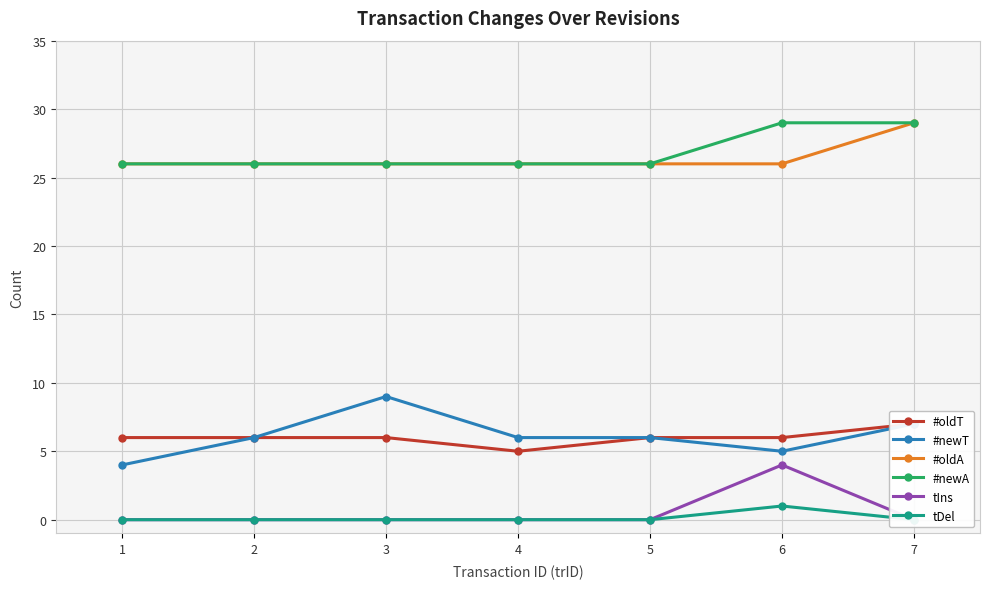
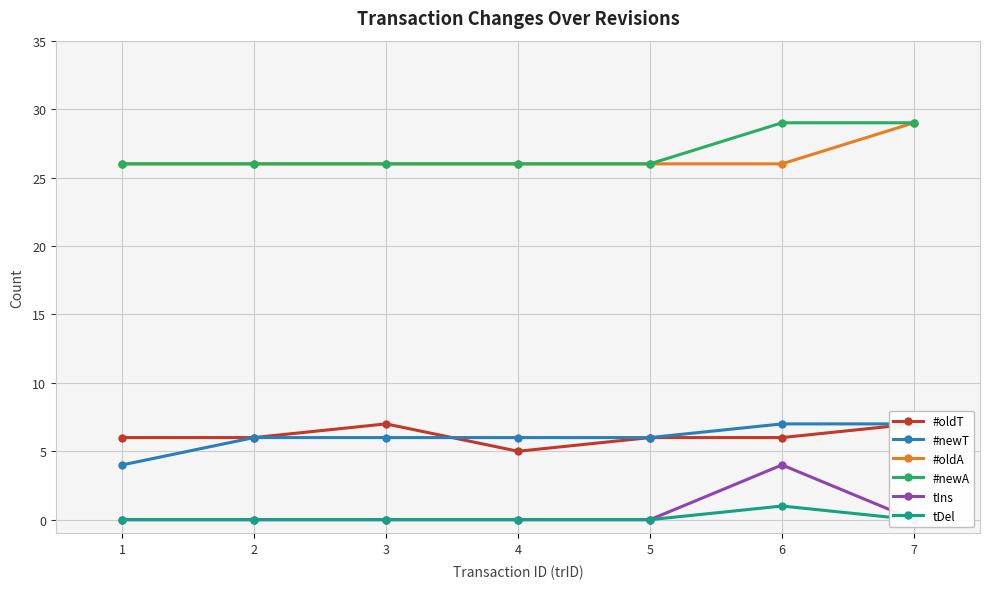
#oldT, 3: 6 -> 7
#newT, 3: 9 -> 6
#newT, 6: 5 -> 7
